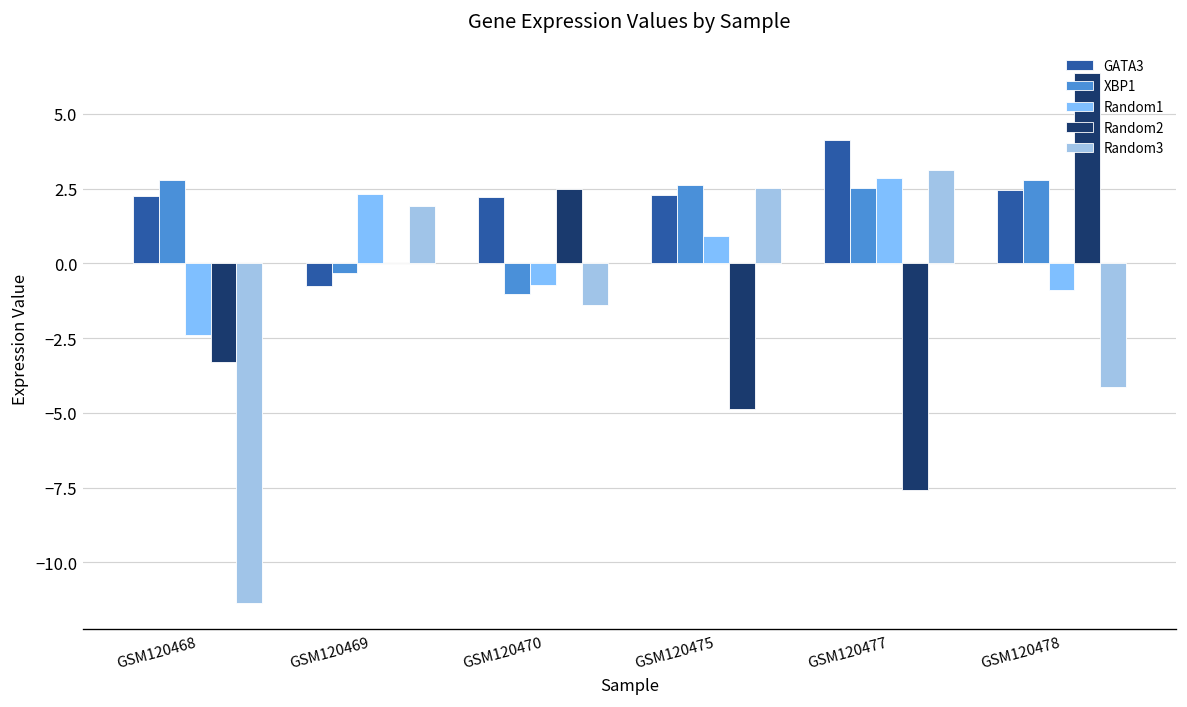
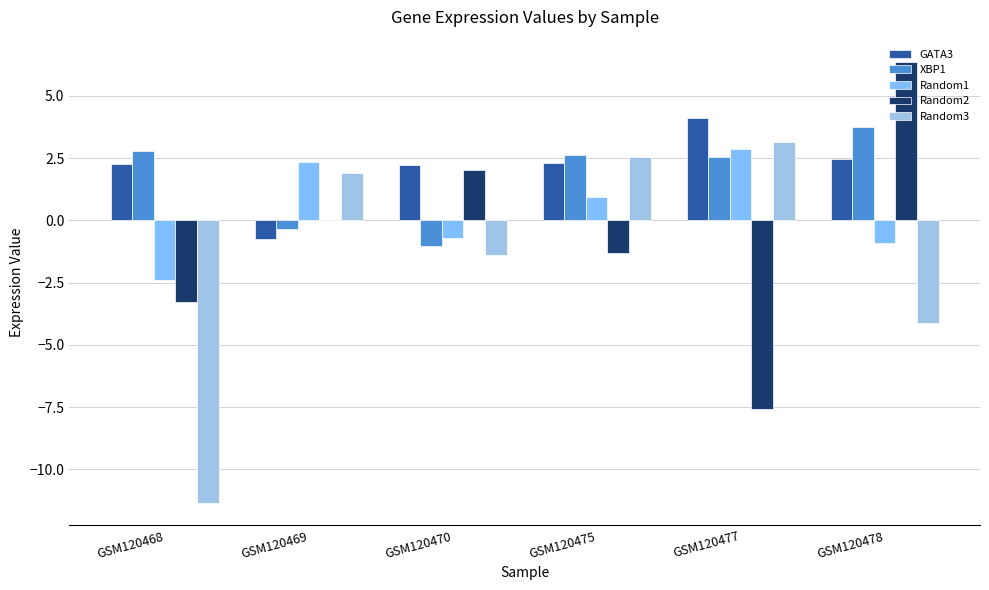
Random2, GSM120470: 2.5 -> 2.0
Random2, GSM120475: -4.9 -> -1.3
XBP1, GSM120478: 2.8 -> 3.7
